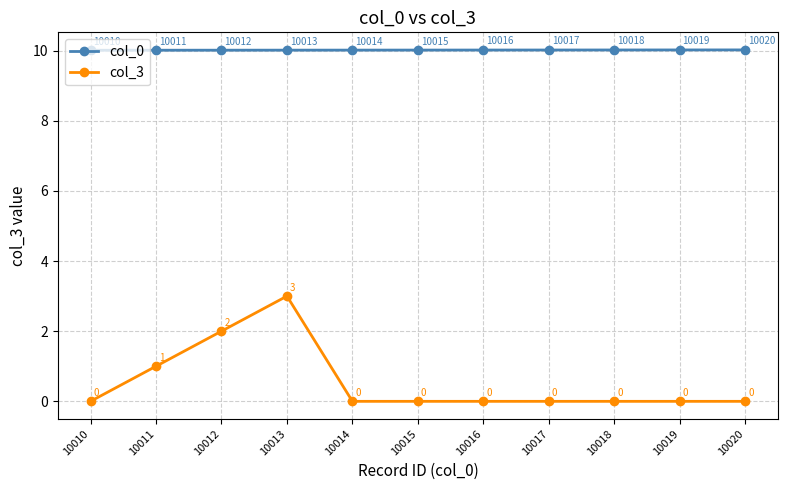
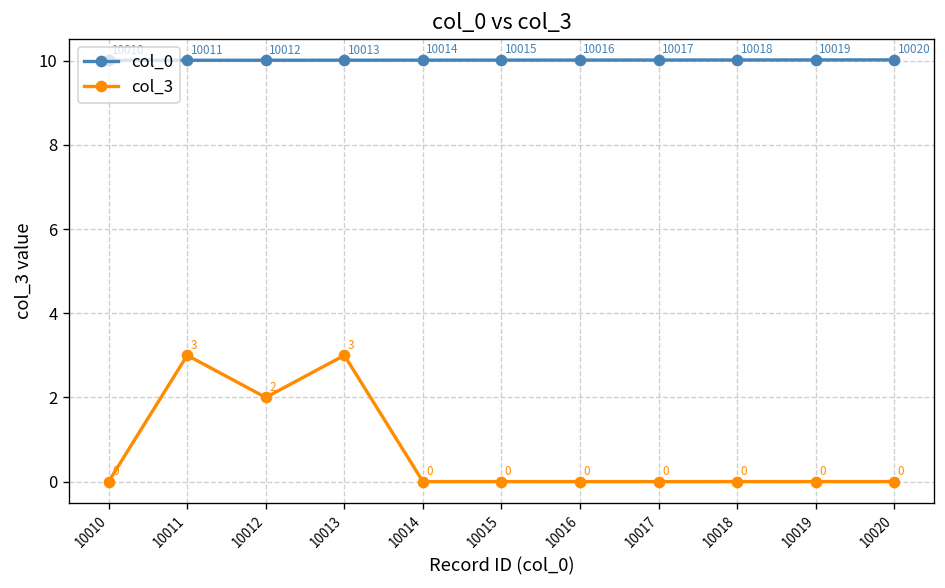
col_3, 10011: 1 -> 3
